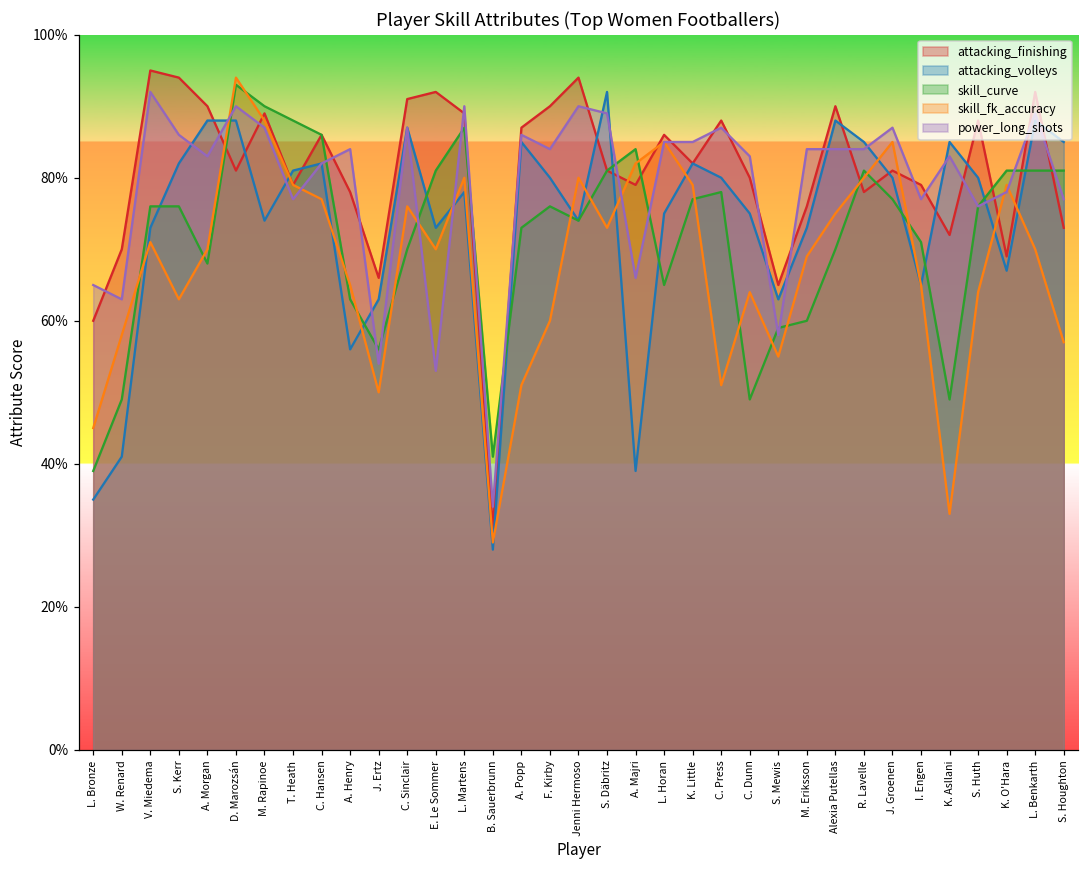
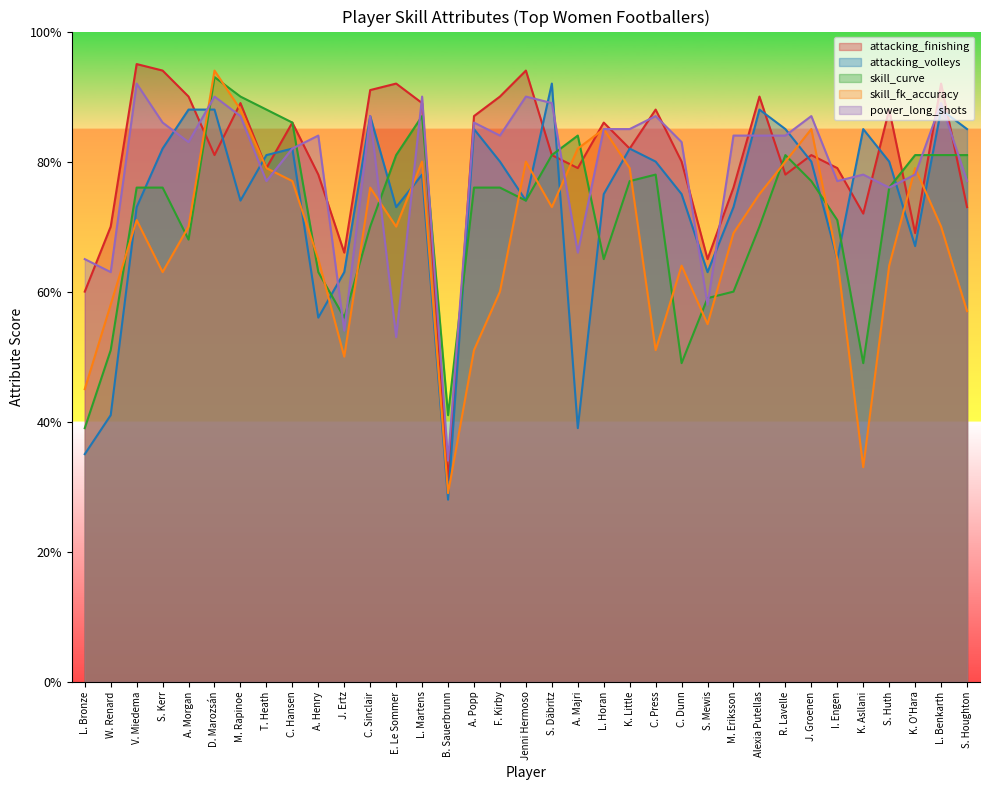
skill_curve, W. Renard: 49% -> 51%
skill_curve, A. Popp: 73% -> 76%
power_long_shots, K. Asllani: 83% -> 78%
